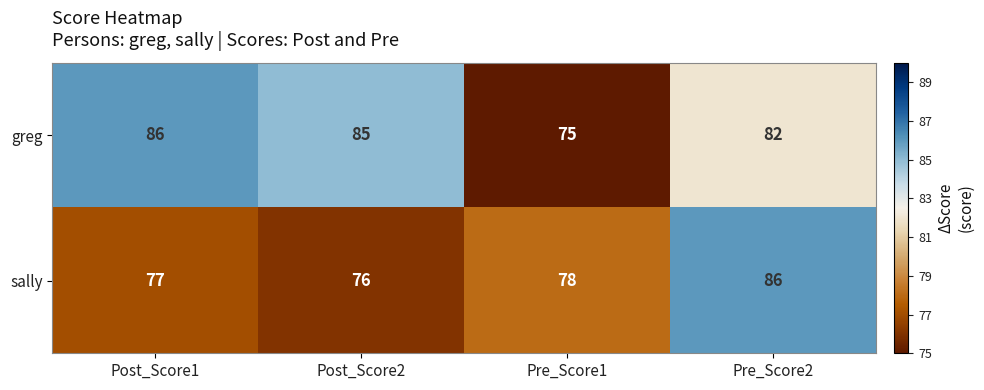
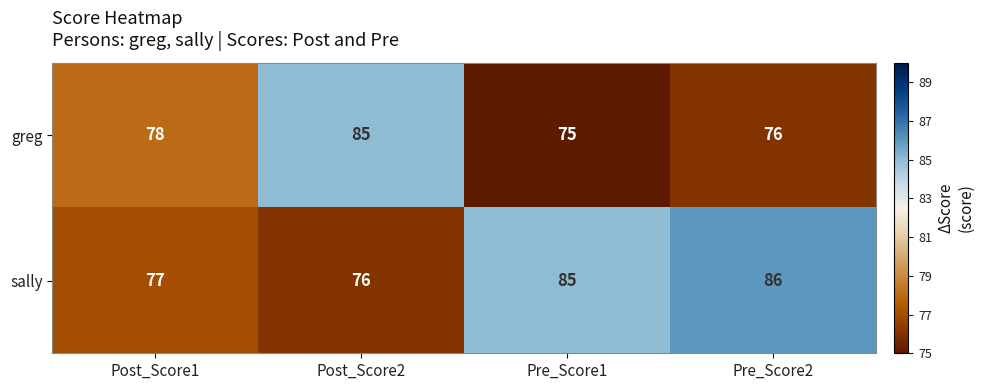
greg, Post_Score1: 86 -> 78
greg, Pre_Score2: 82 -> 76
sally, Pre_Score1: 78 -> 85
